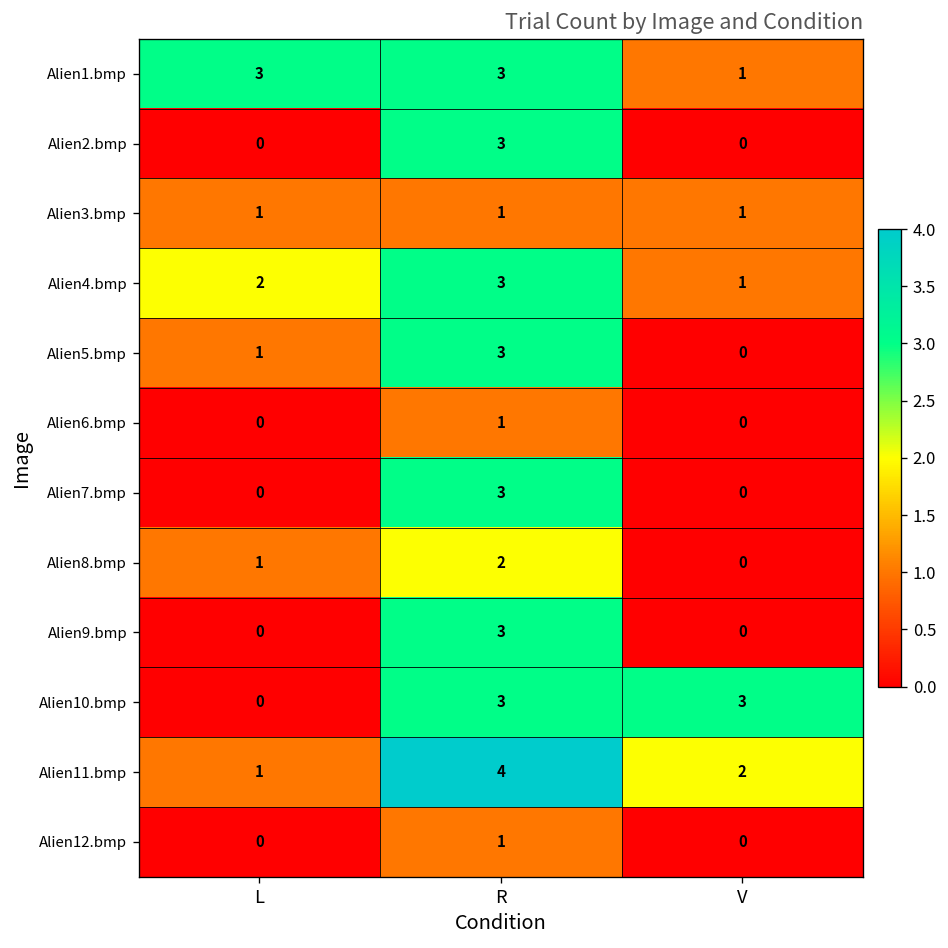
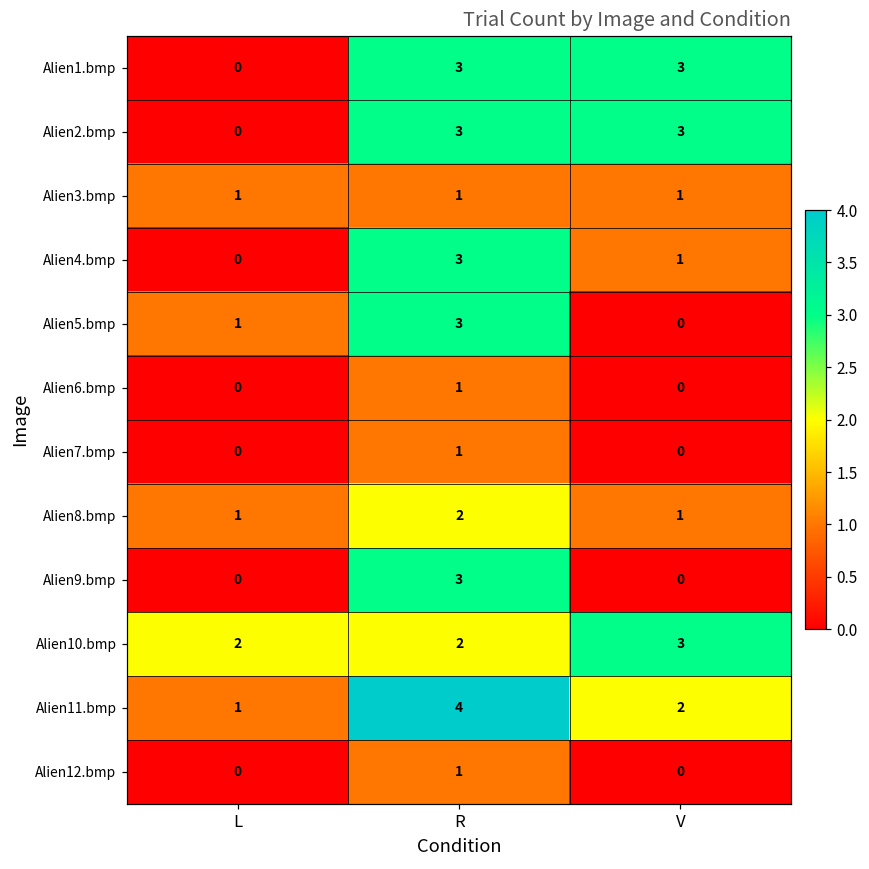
Alien1.bmp, L: 3 -> 0
Alien1.bmp, V: 1 -> 3
Alien2.bmp, V: 0 -> 3
Alien4.bmp, L: 2 -> 0
Alien7.bmp, R: 3 -> 1
Alien8.bmp, V: 0 -> 1
Alien10.bmp, L: 0 -> 2
Alien10.bmp, R: 3 -> 2
